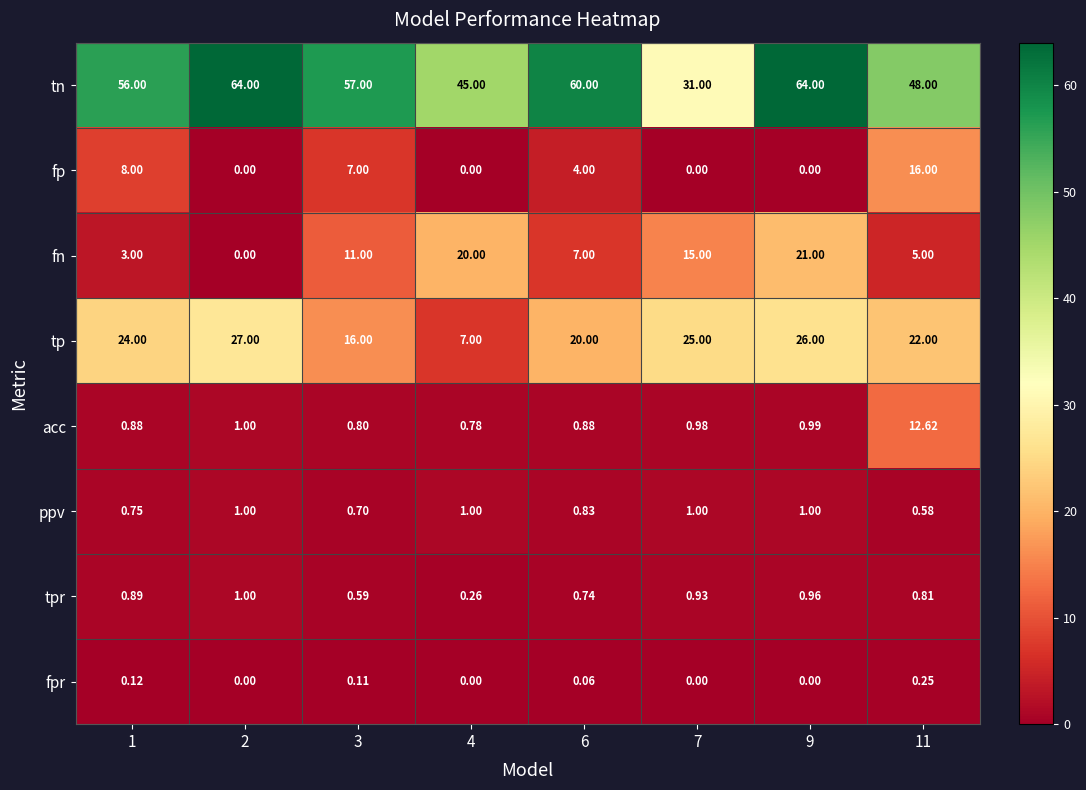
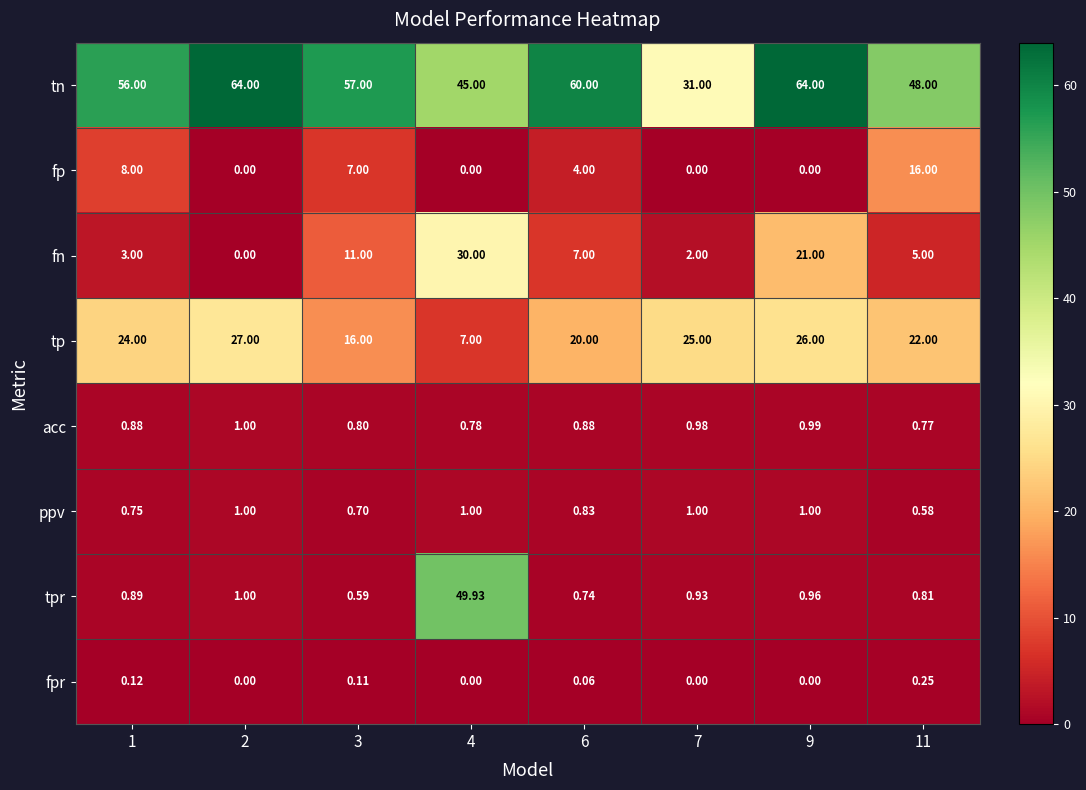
fn, 4: 20.00 -> 30.00
fn, 7: 15.00 -> 2.00
acc, 11: 12.62 -> 0.77
tpr, 4: 0.26 -> 49.93
